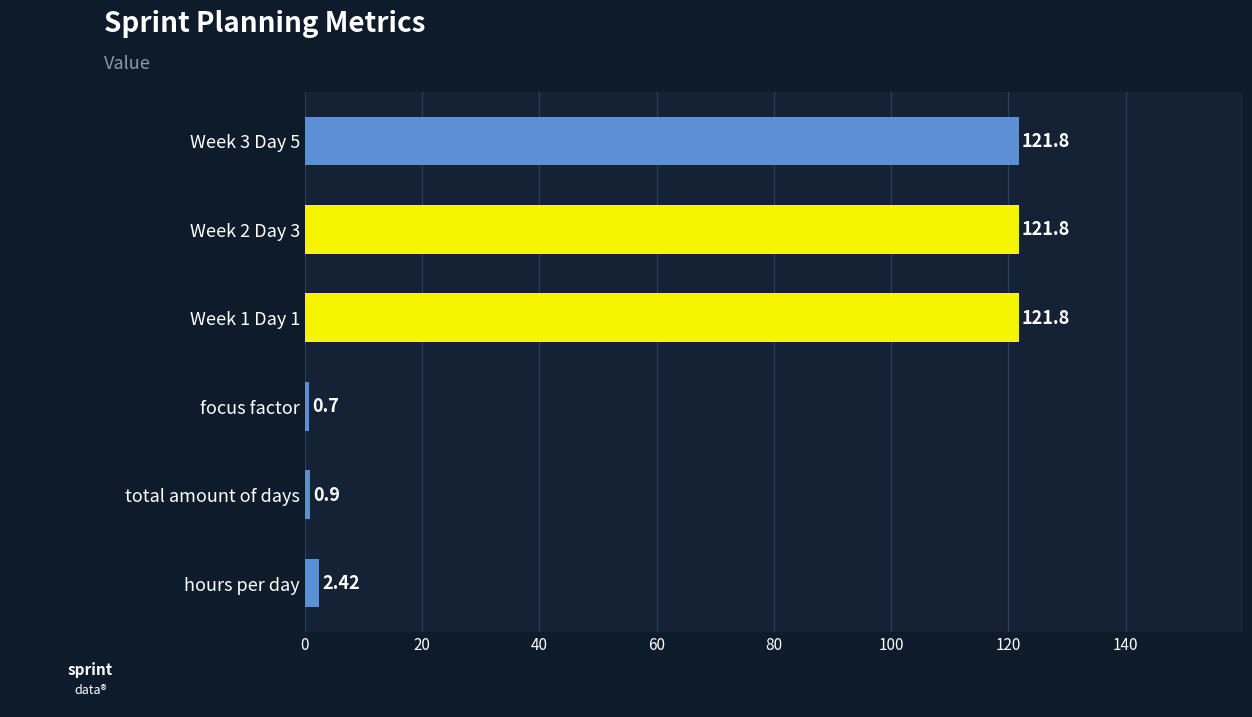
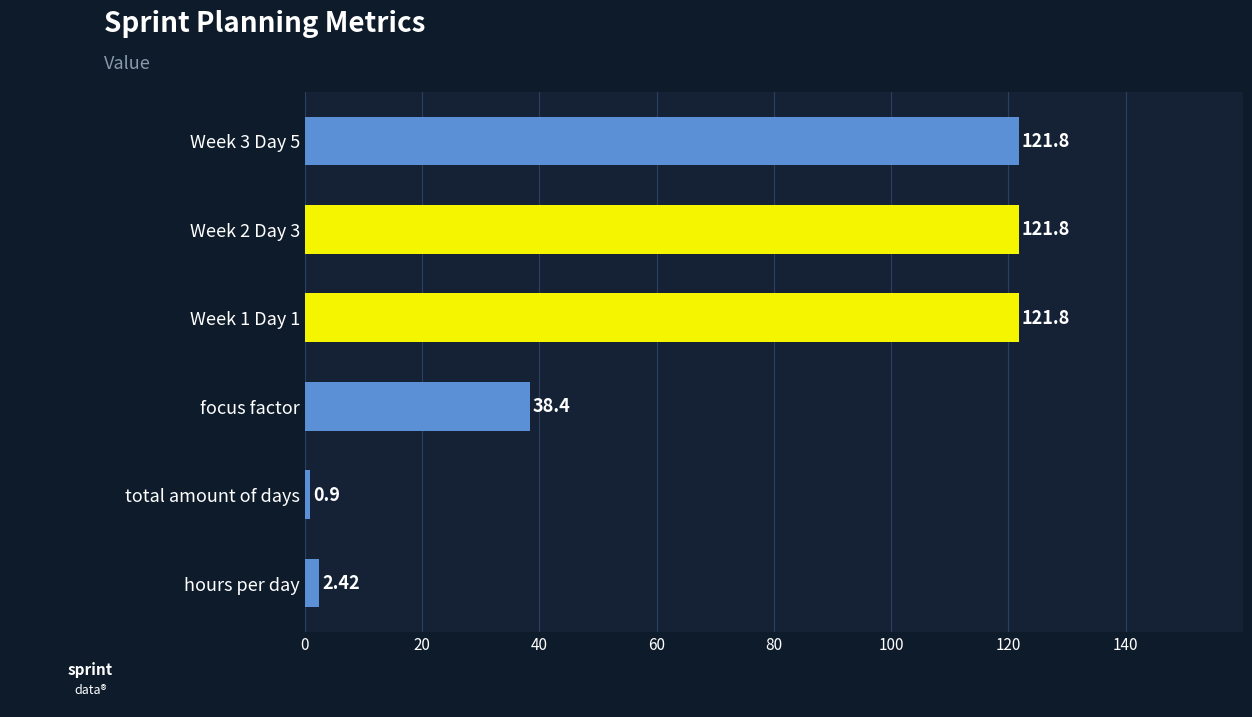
focus factor: 0.7 -> 38.4
